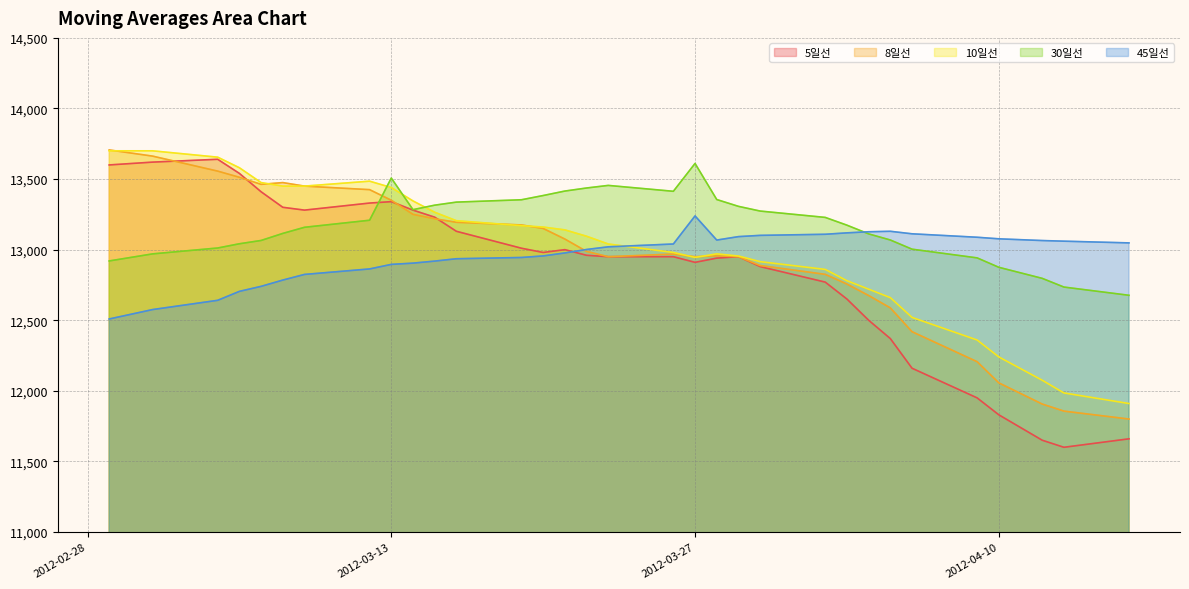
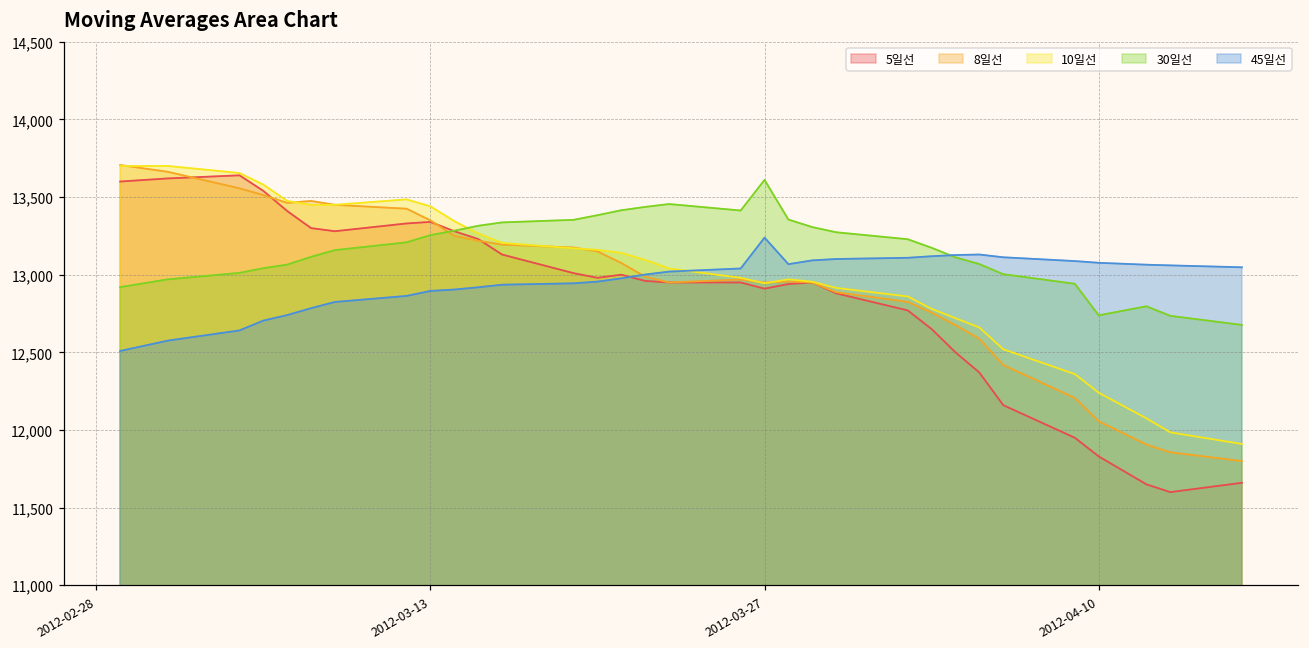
30일선, 2012-03-13: 13,510 -> 13,260
30일선, 2012-04-10: 12,880 -> 12,740
